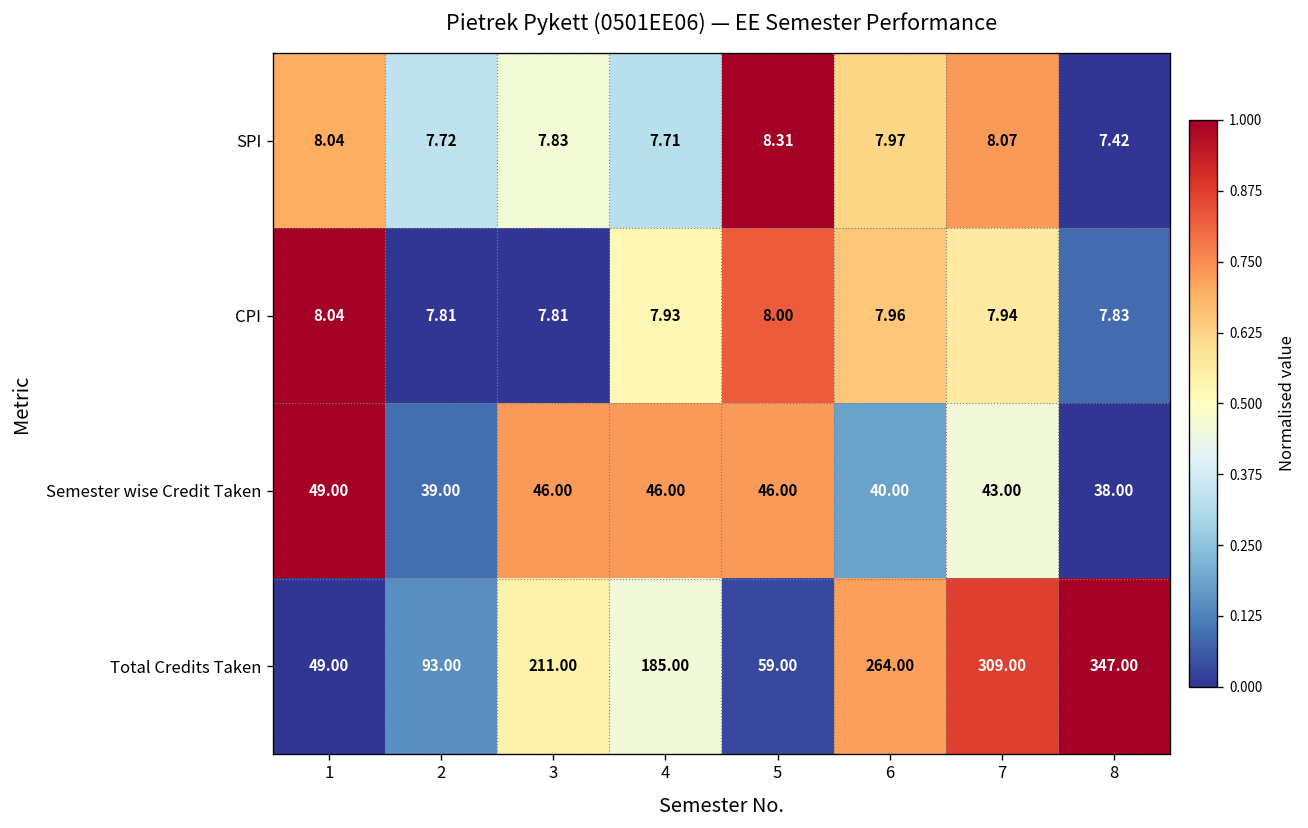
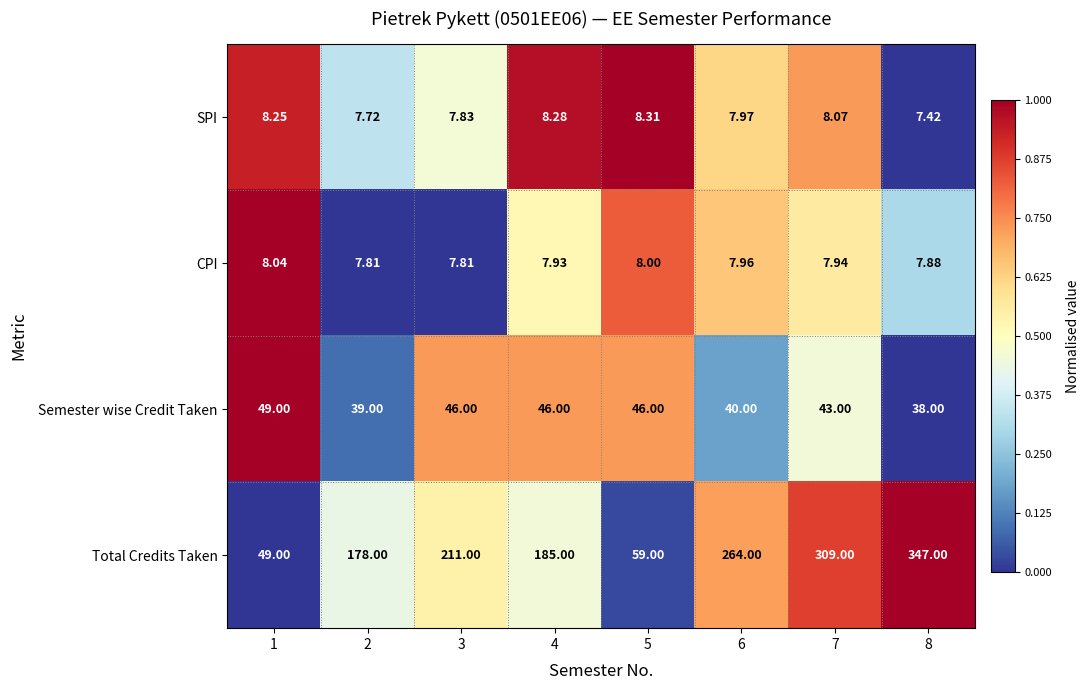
SPI, 1: 8.04 -> 8.25
SPI, 4: 7.71 -> 8.28
CPI, 8: 7.83 -> 7.88
Total Credits Taken, 2: 93.00 -> 178.00
